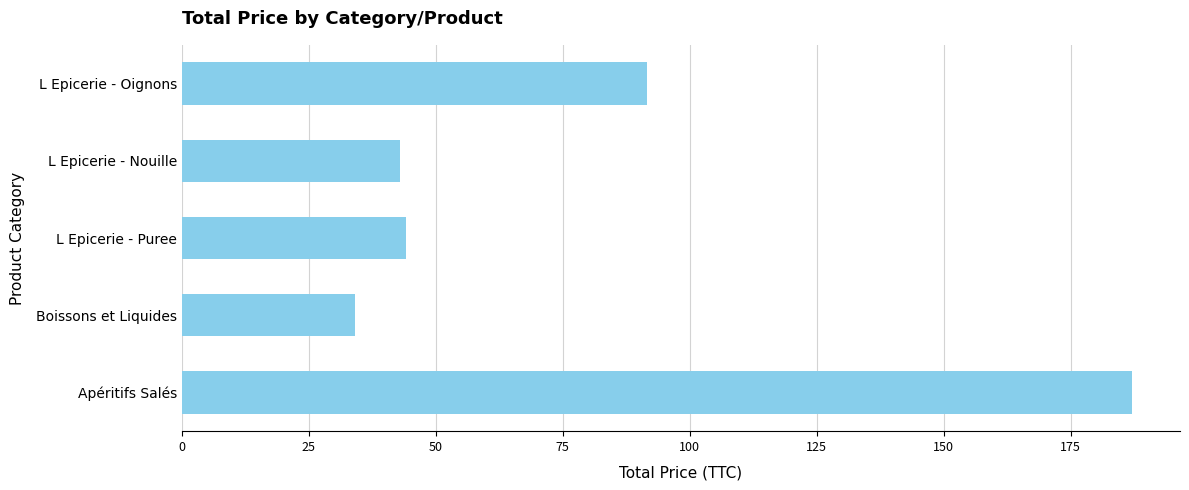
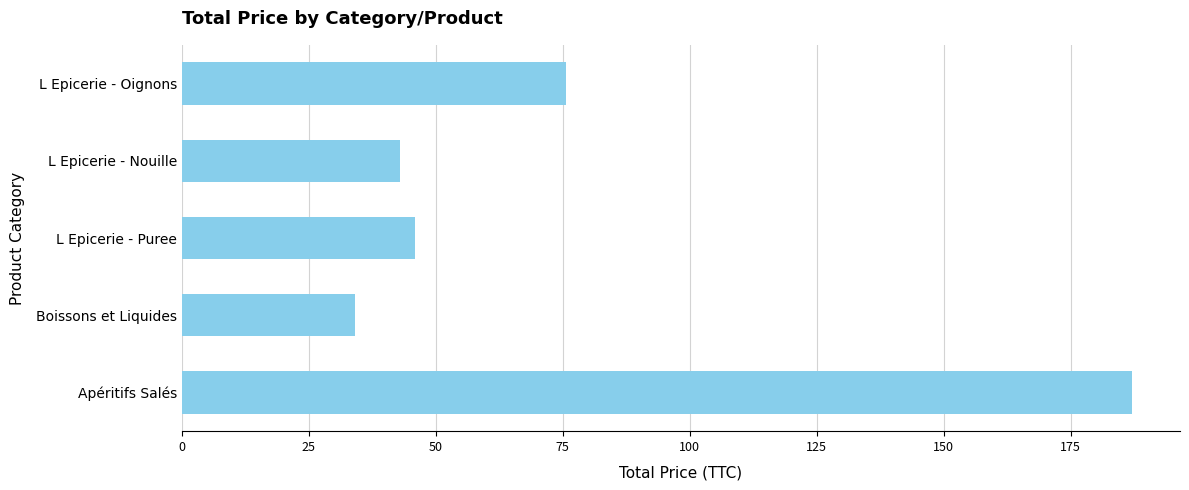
L Epicerie - Oignons: 92 -> 76
L Epicerie - Puree: 44 -> 46
